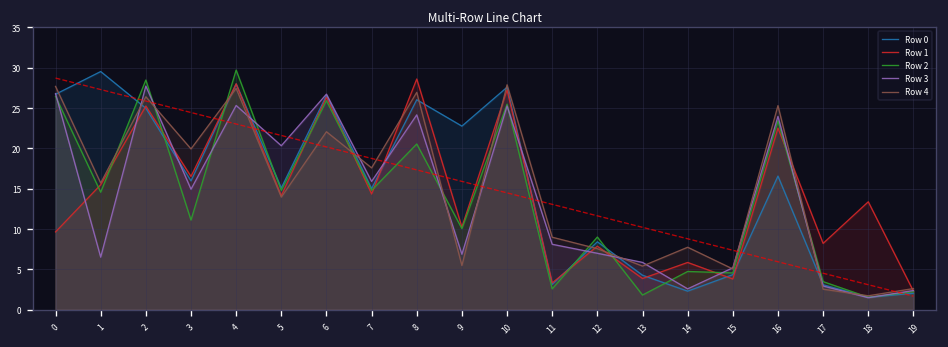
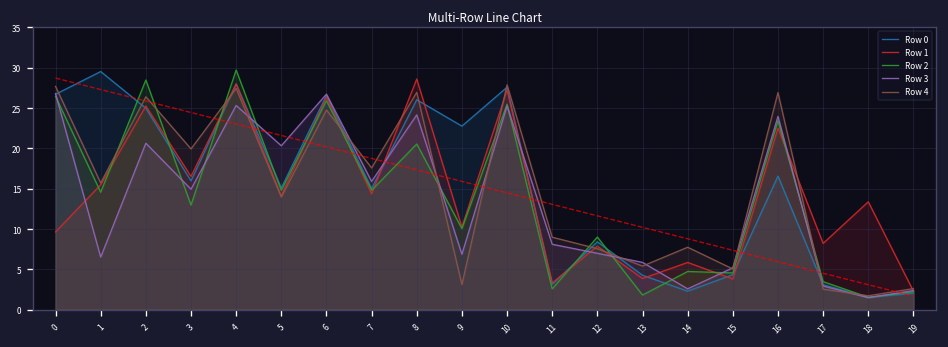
Row 3, 2: 28 -> 21
Row 2, 3: 11 -> 13
Row 4, 6: 22 -> 25
Row 4, 9: 5 -> 3
Row 4, 16: 25 -> 27
